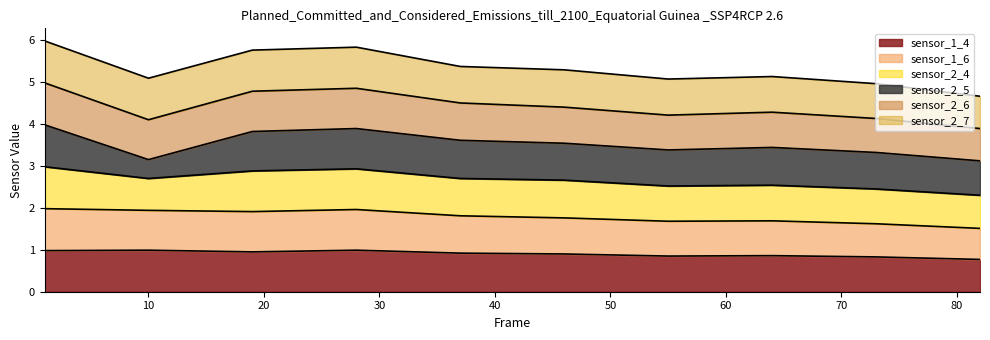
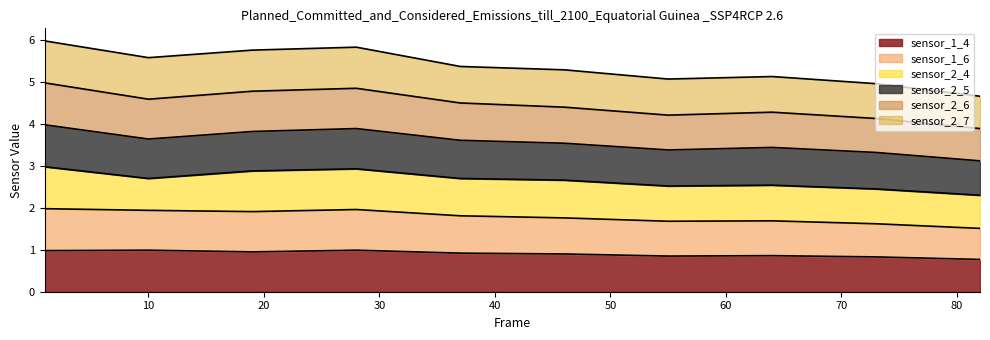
sensor_2_5, 10: 0.5 -> 0.9
